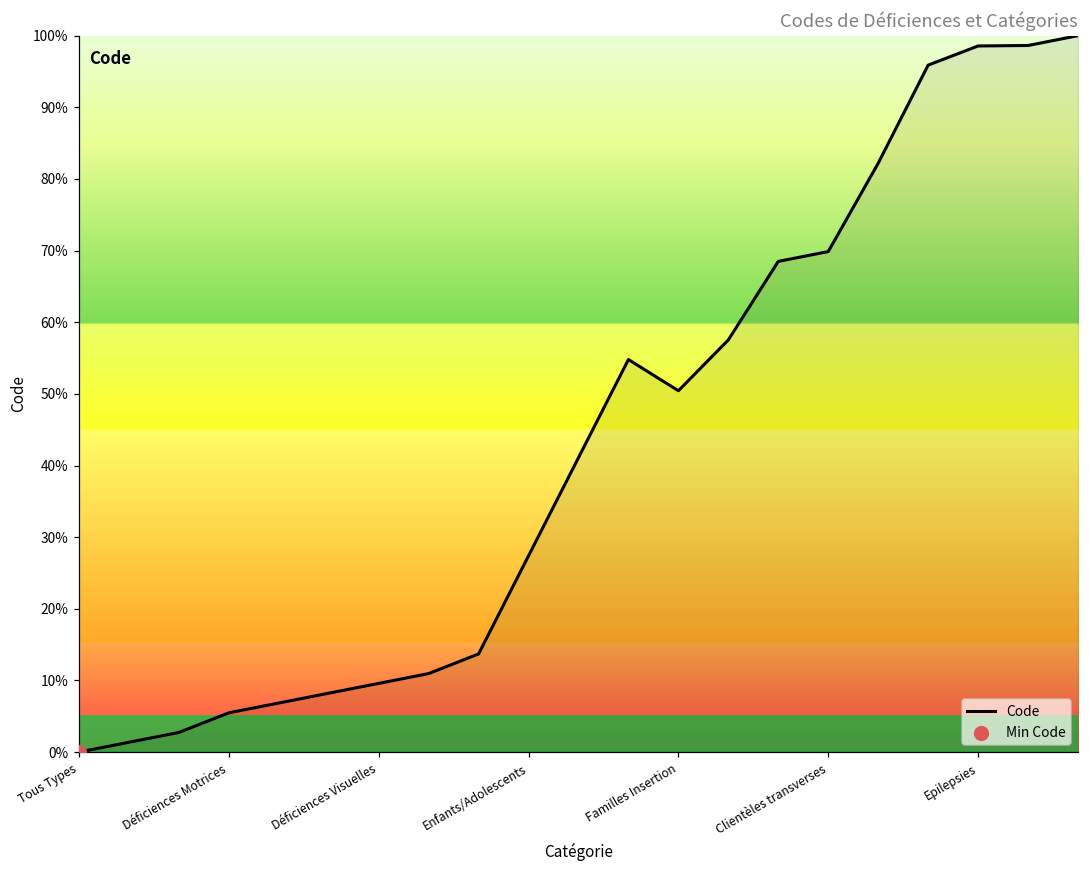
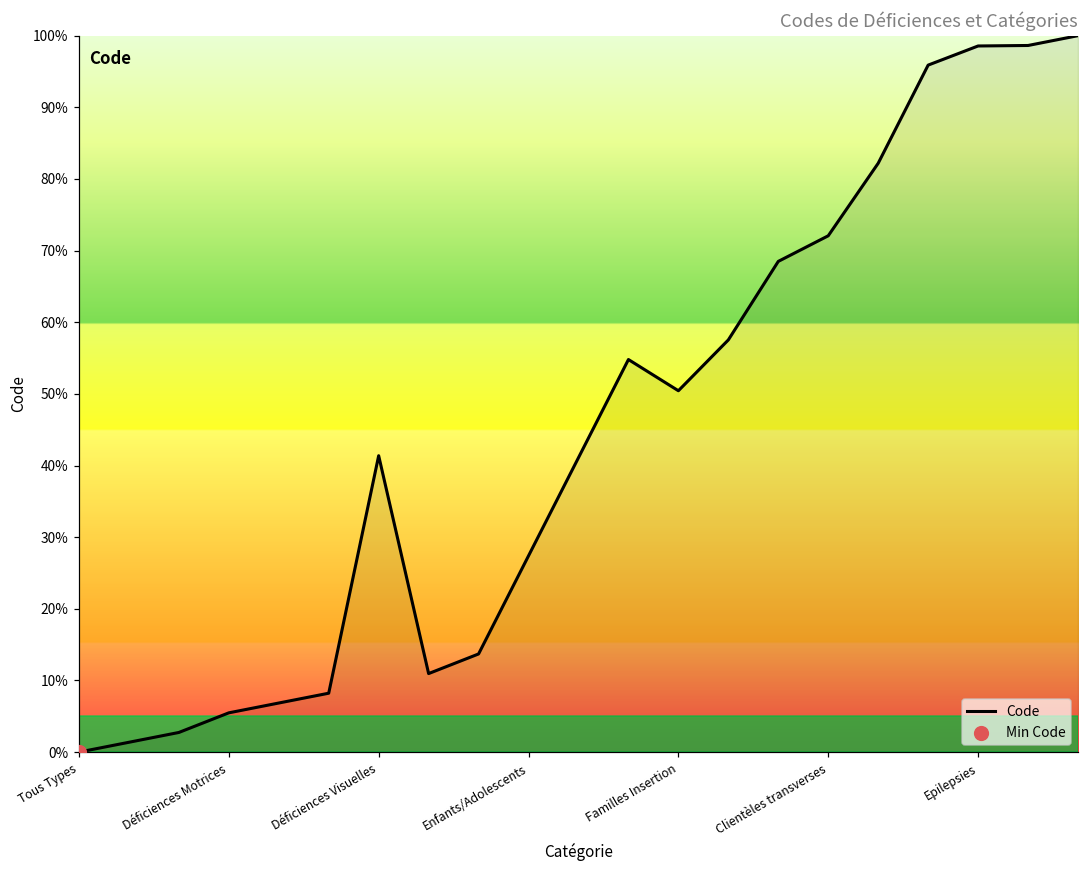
Code, Déficiences Visuelles: 10% -> 41%
Code, Clientèles transverses: 70% -> 72%
